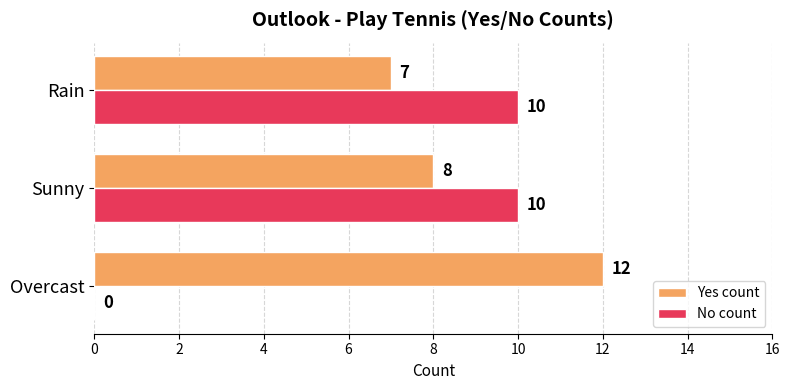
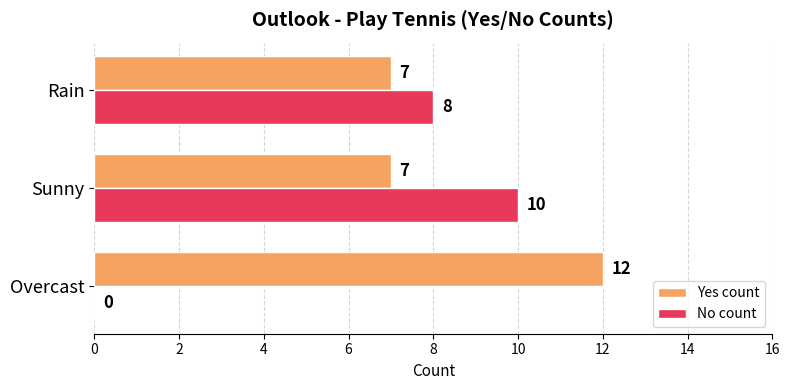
No count, Rain: 10 -> 8
Yes count, Sunny: 8 -> 7
